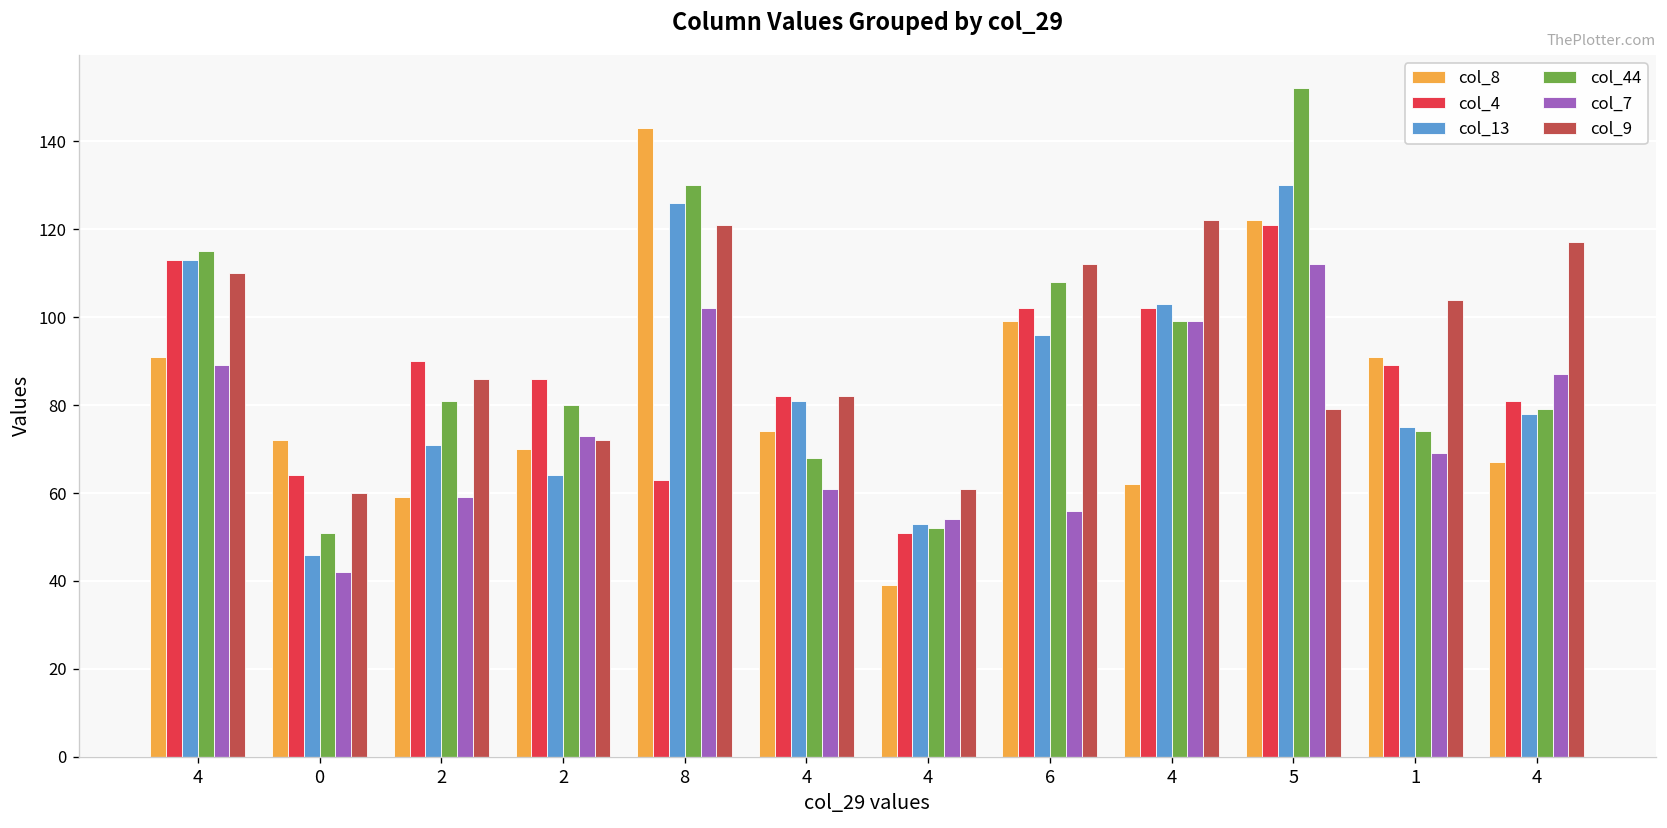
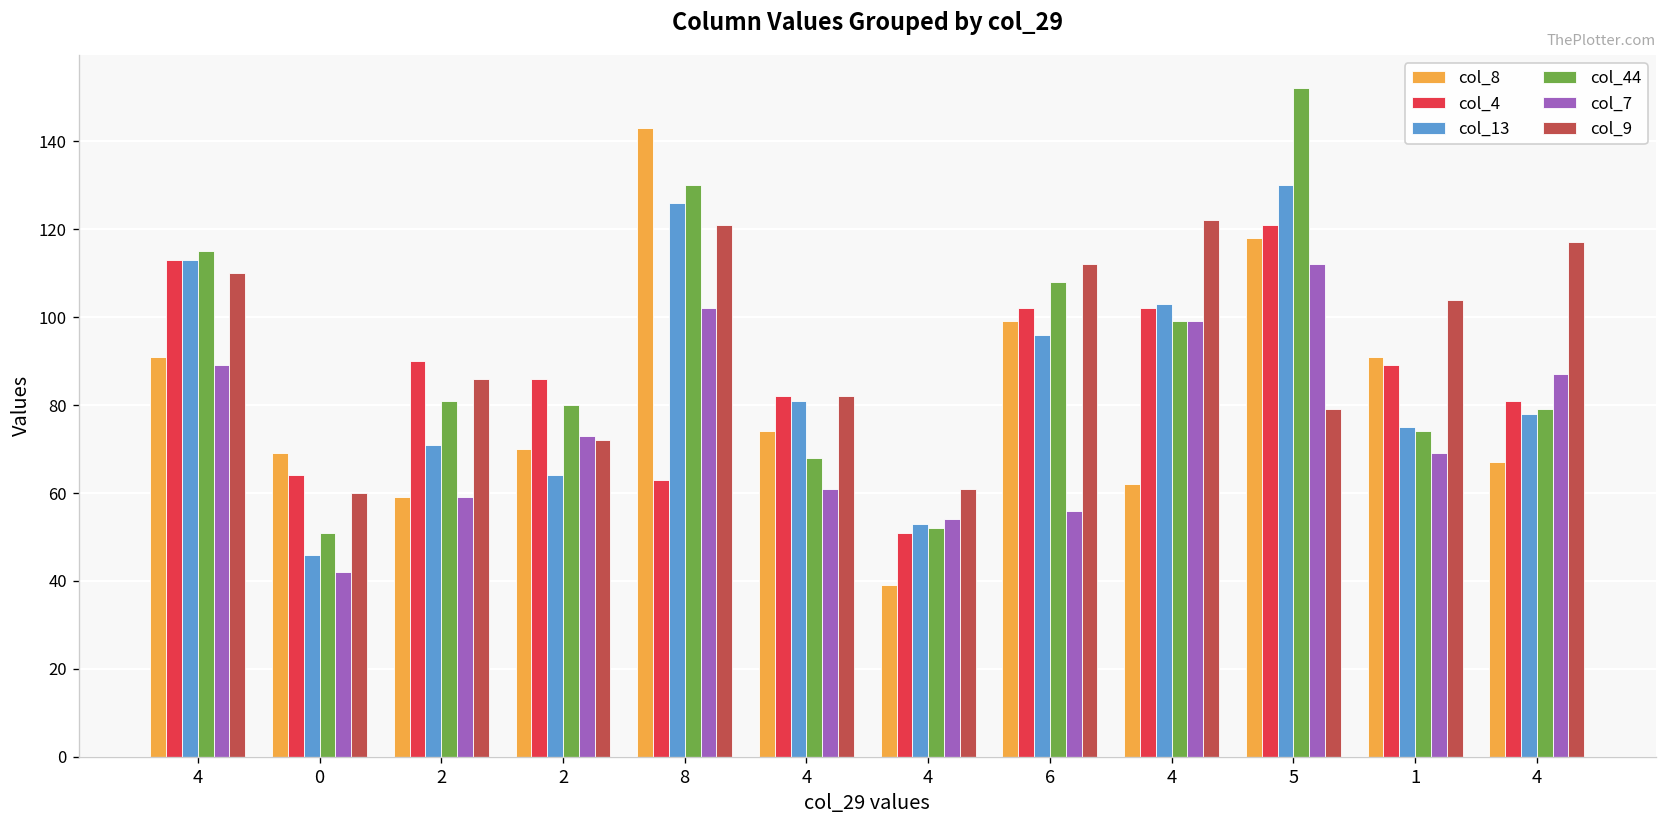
col_8, 0: 72 -> 69
col_8, 5: 122 -> 118
